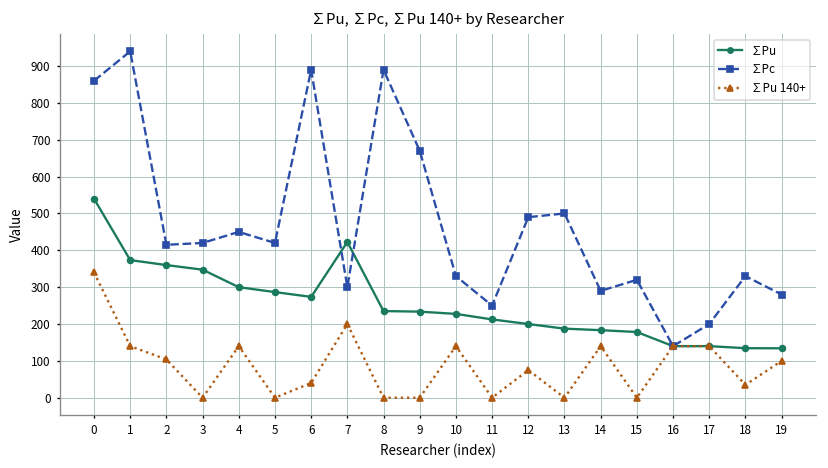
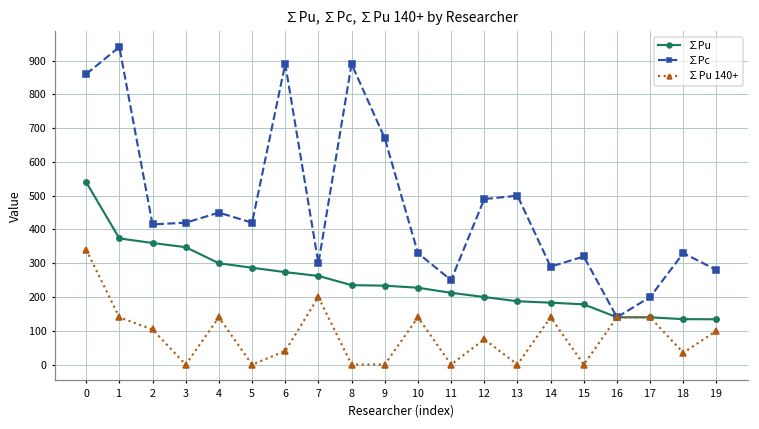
∑Pu, 7: 420 -> 260
